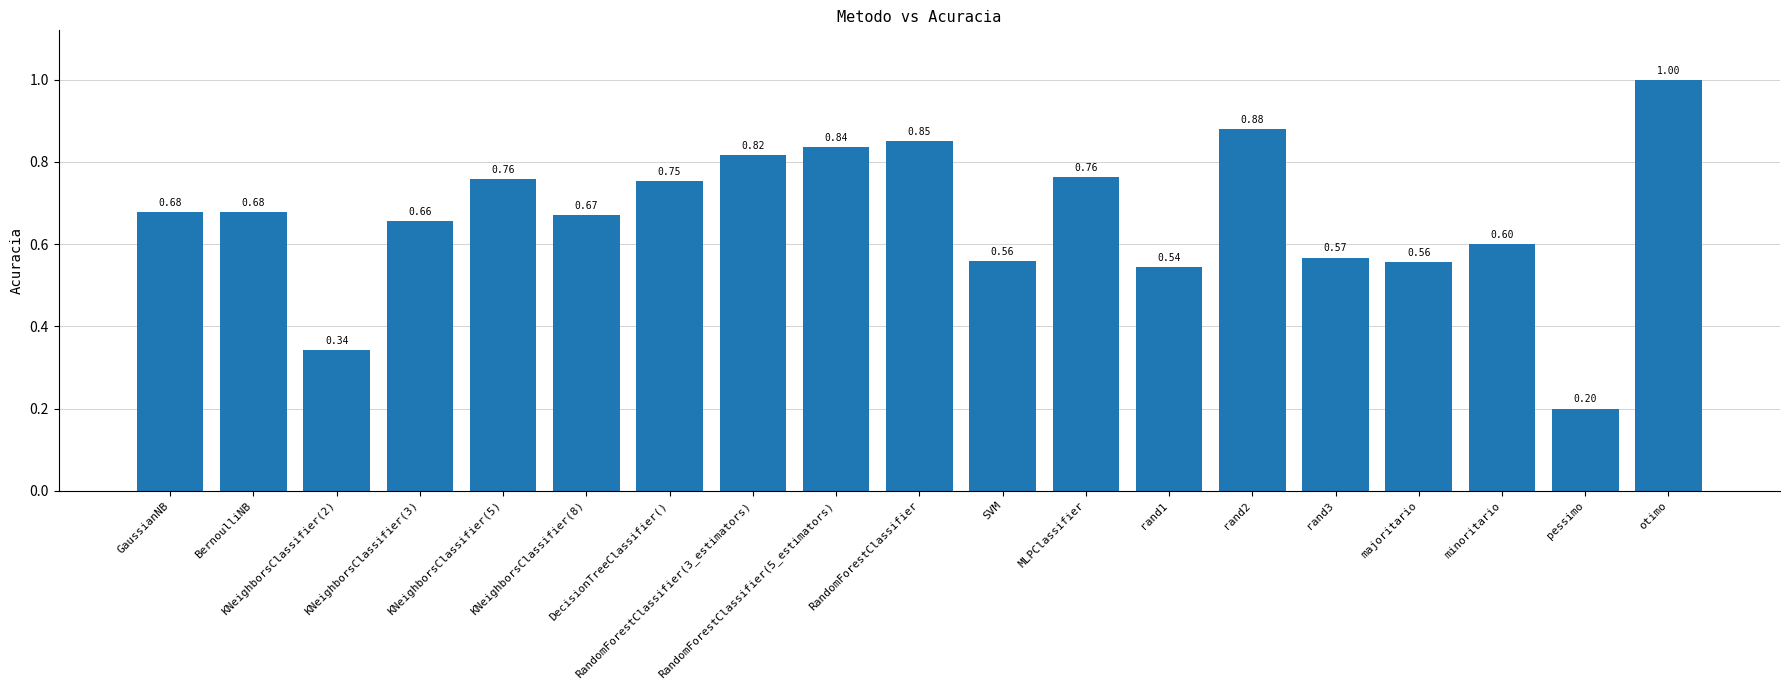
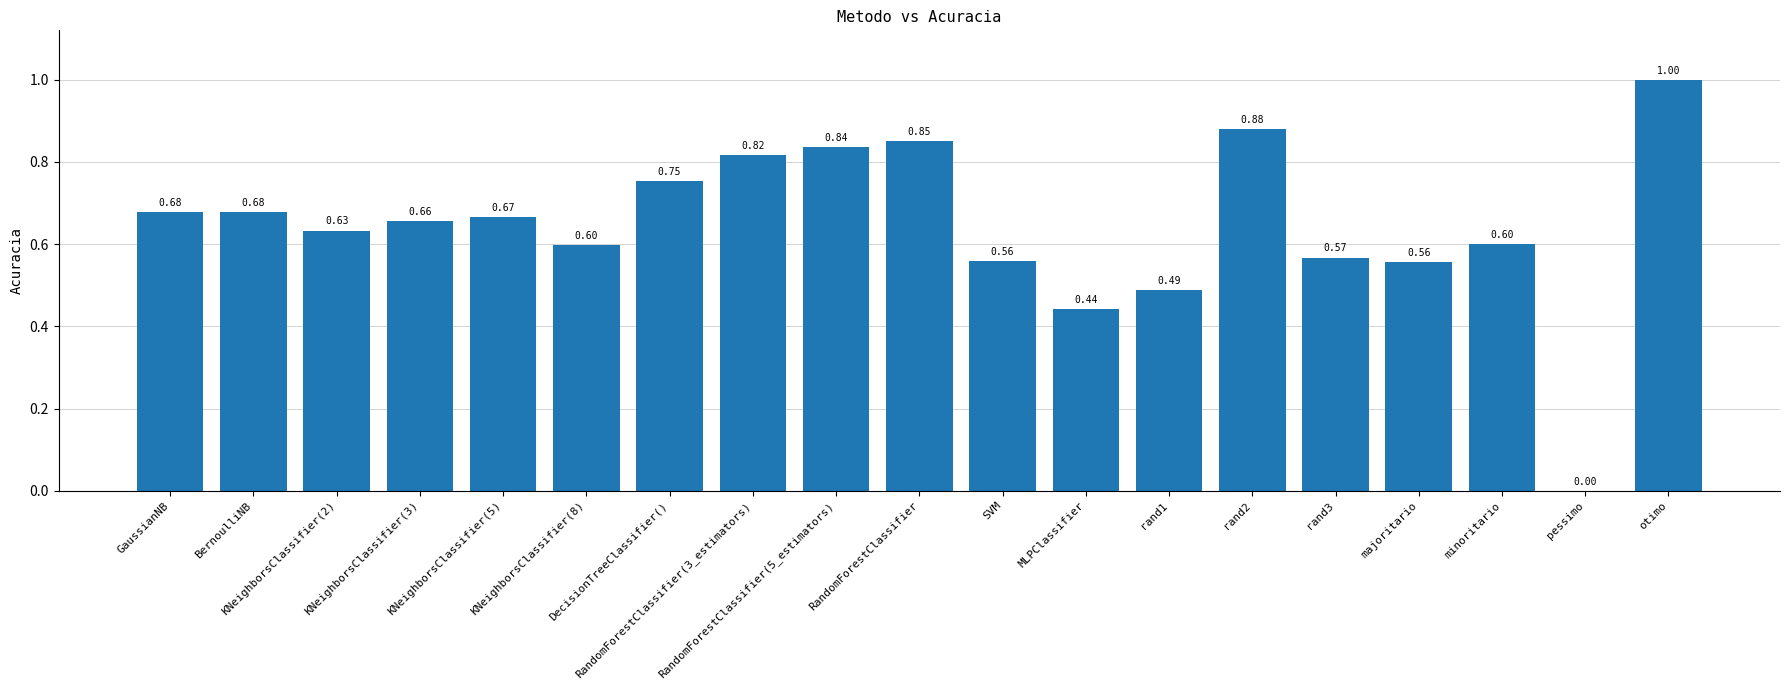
KNeighborsClassifier(2): 0.34 -> 0.63
KNeighborsClassifier(5): 0.76 -> 0.67
KNeighborsClassifier(8): 0.67 -> 0.60
MLPClassifier: 0.76 -> 0.44
rand1: 0.54 -> 0.49
pessimo: 0.20 -> 0.00
